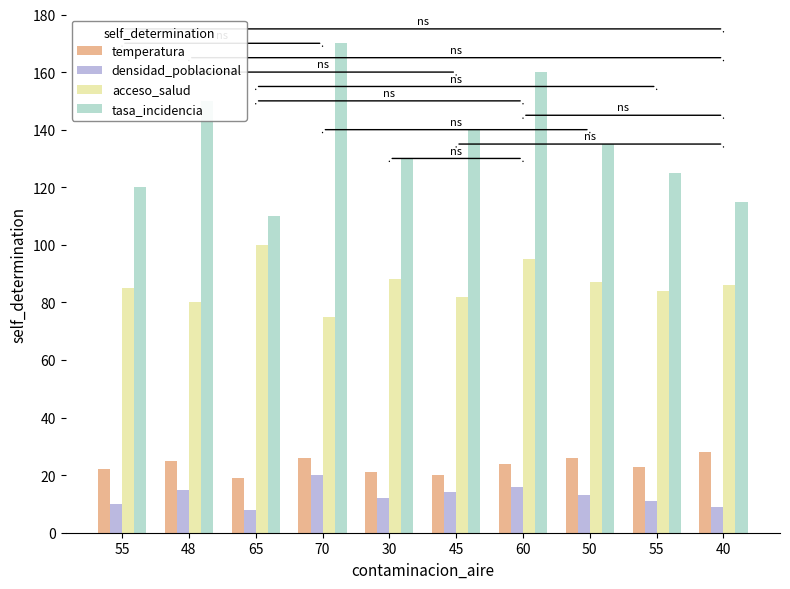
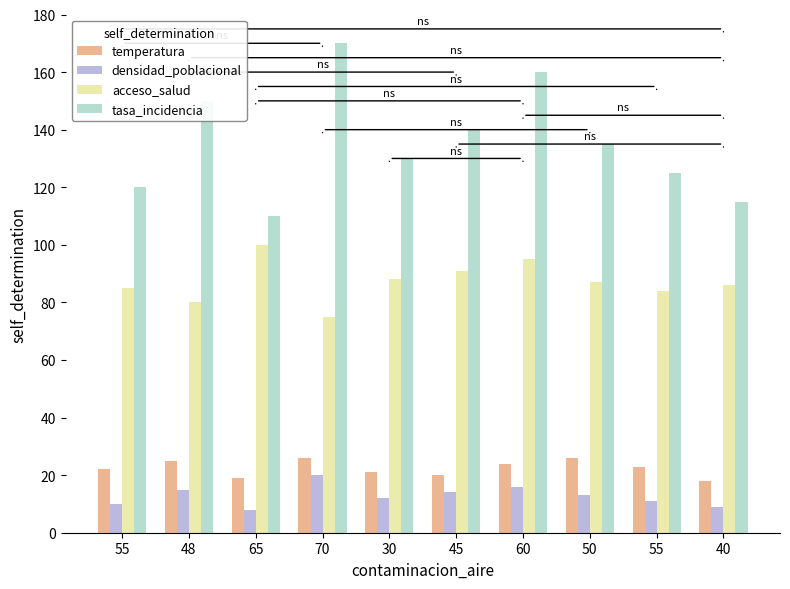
acceso_salud, 45: 82 -> 91
temperatura, 40: 28 -> 18
